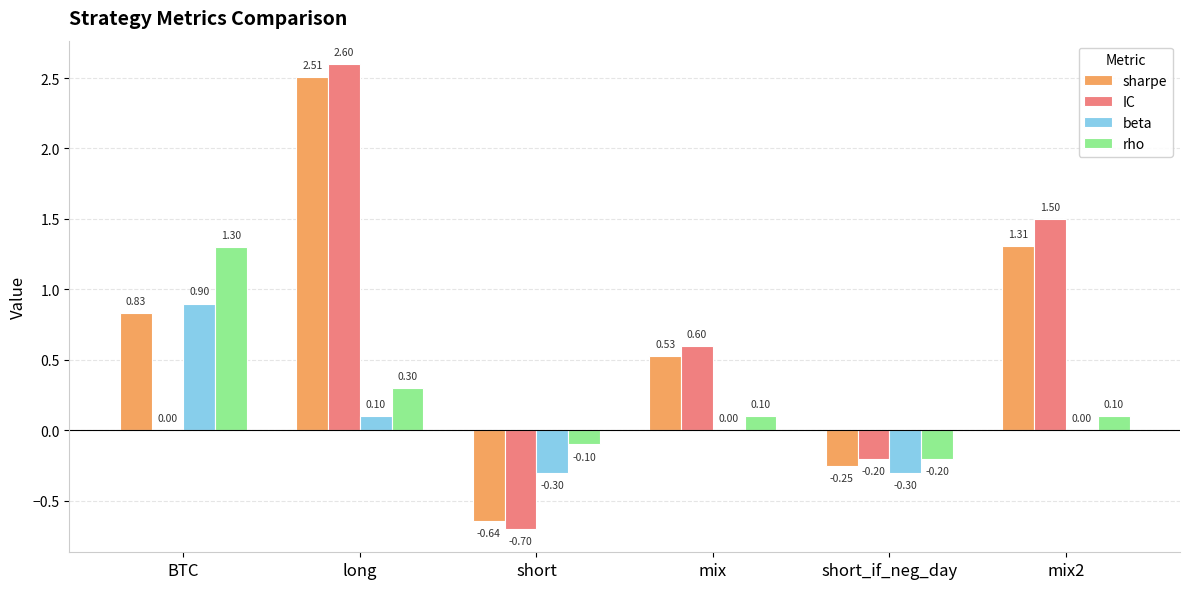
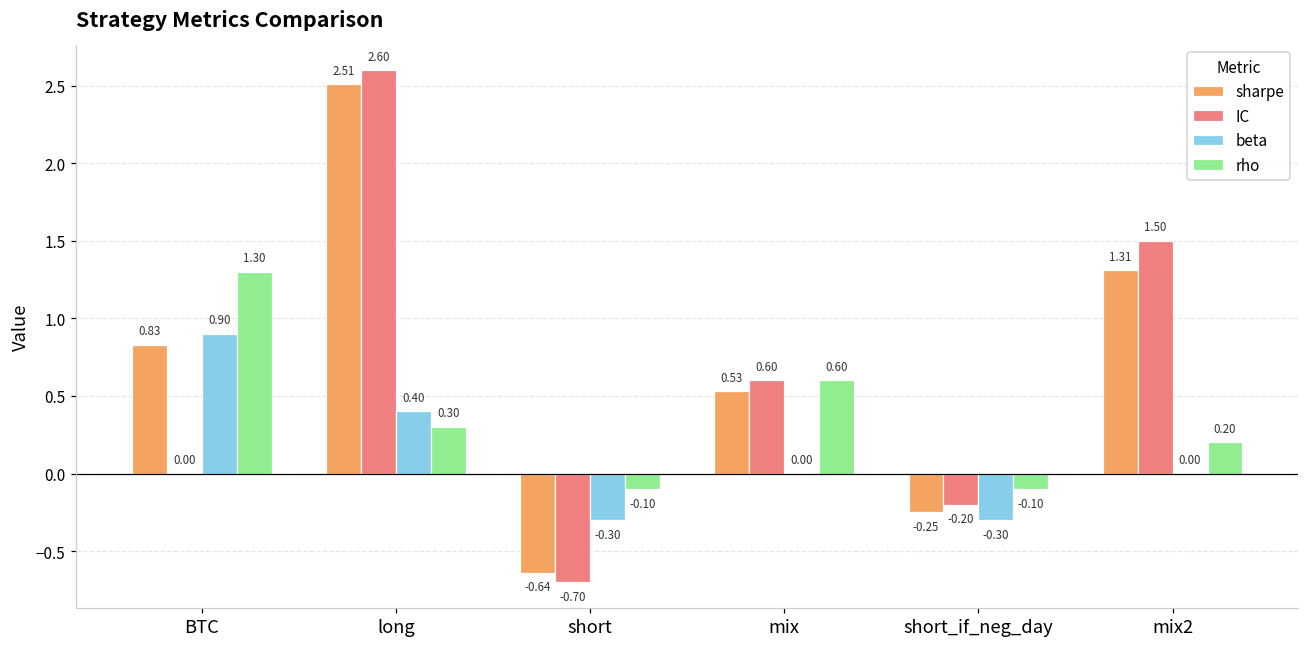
beta, long: 0.10 -> 0.40
rho, mix: 0.10 -> 0.60
rho, short_if_neg_day: -0.20 -> -0.10
rho, mix2: 0.10 -> 0.20
